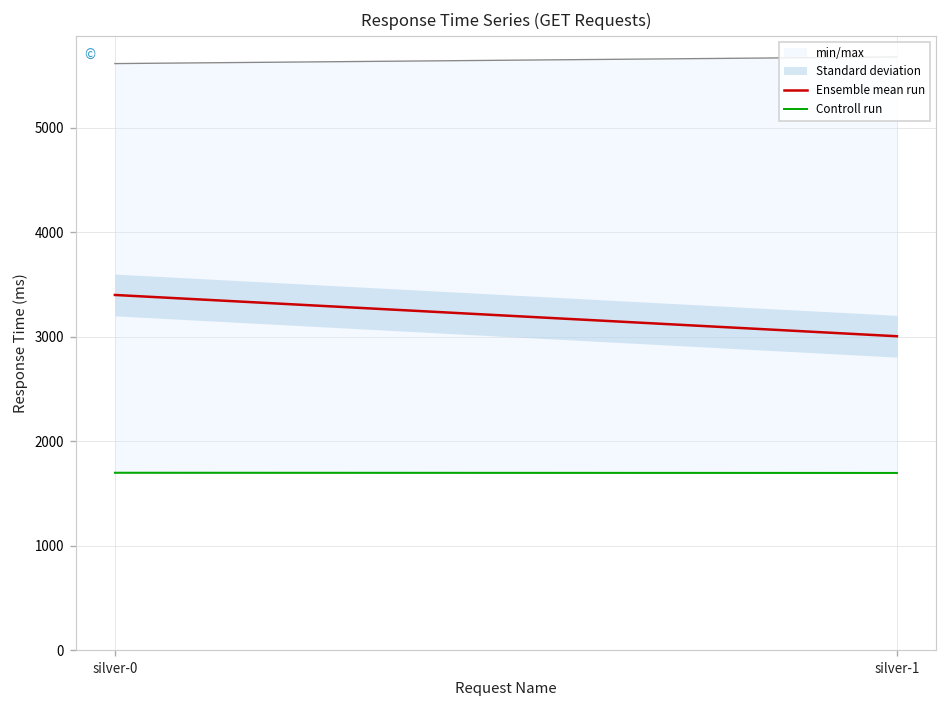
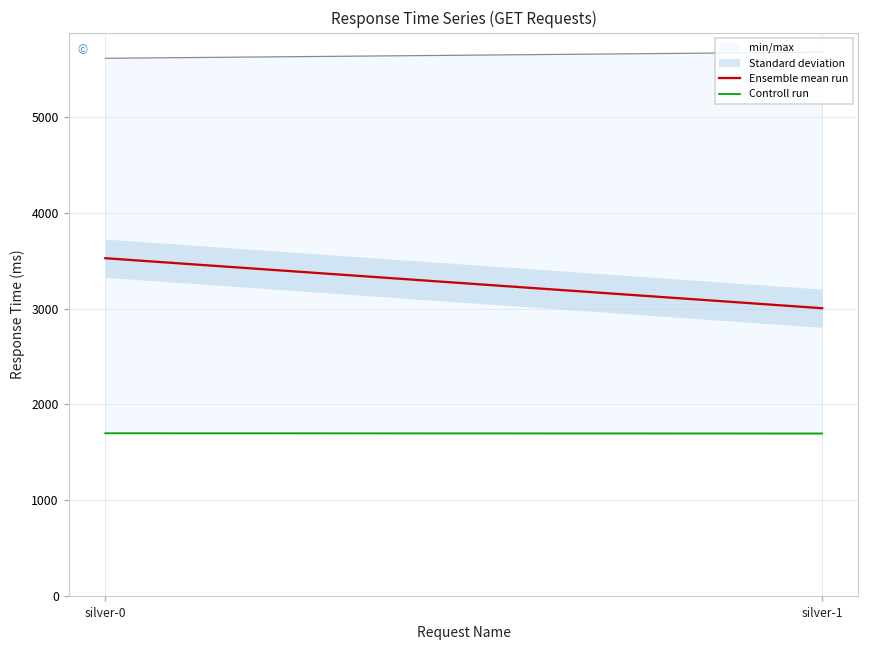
Ensemble mean run, silver-0: 3400 -> 3500
